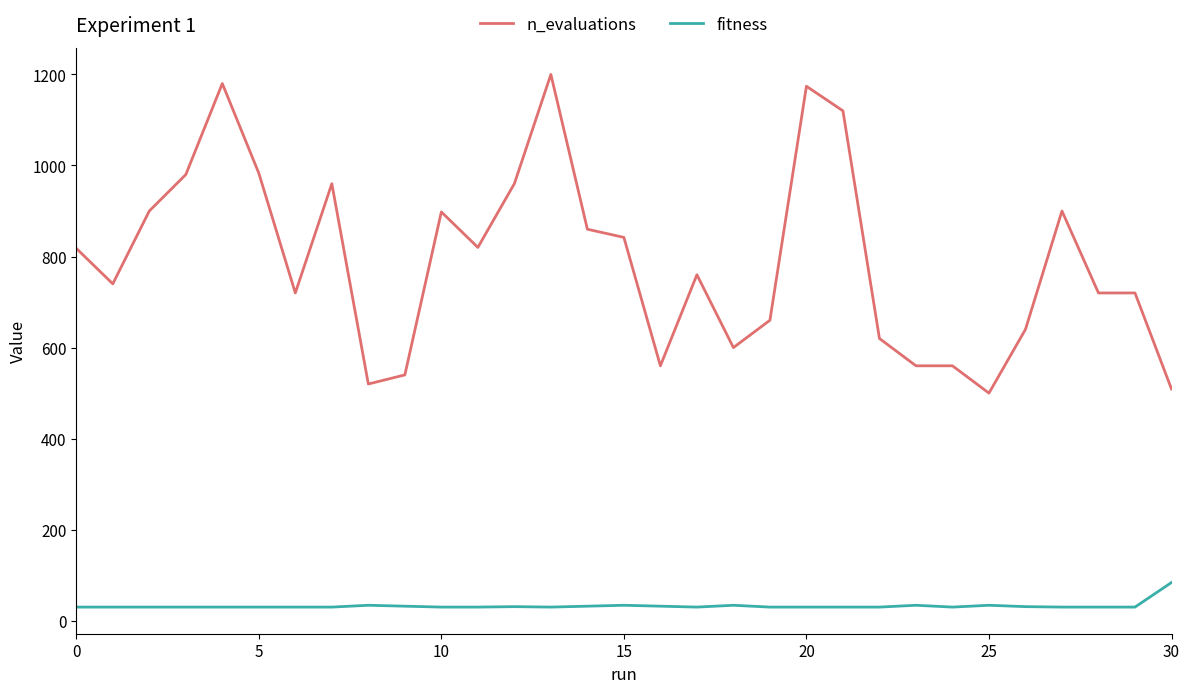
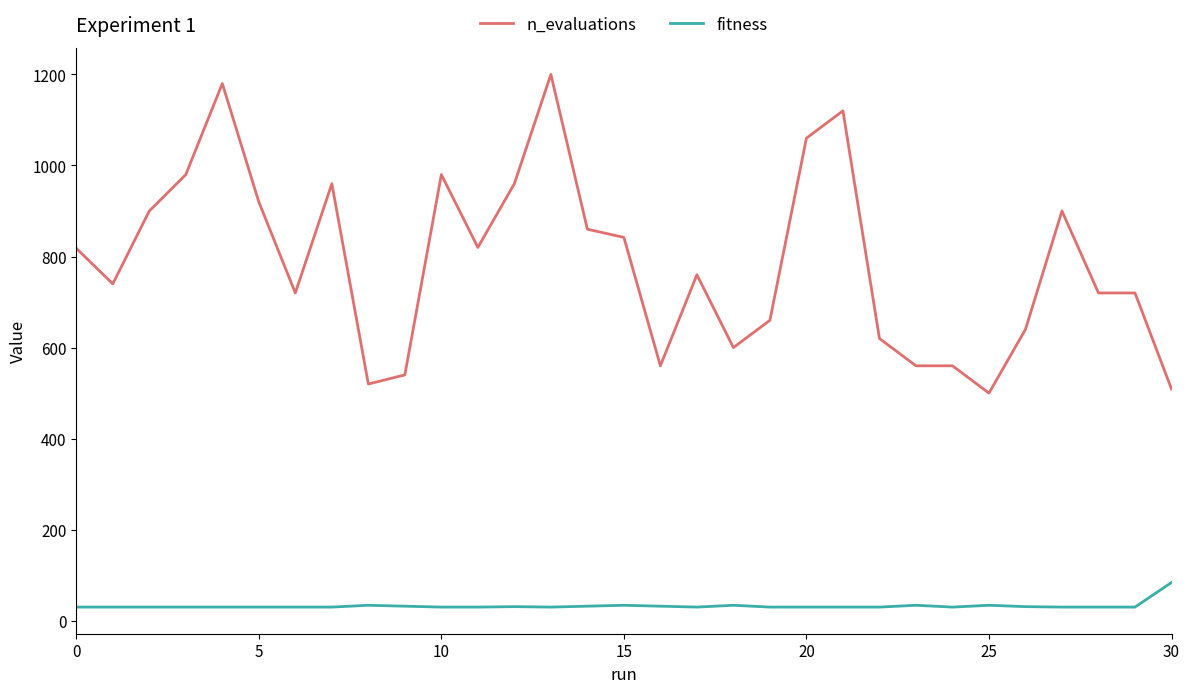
n_evaluations, 5: 980 -> 920
n_evaluations, 10: 900 -> 980
n_evaluations, 20: 1170 -> 1060
